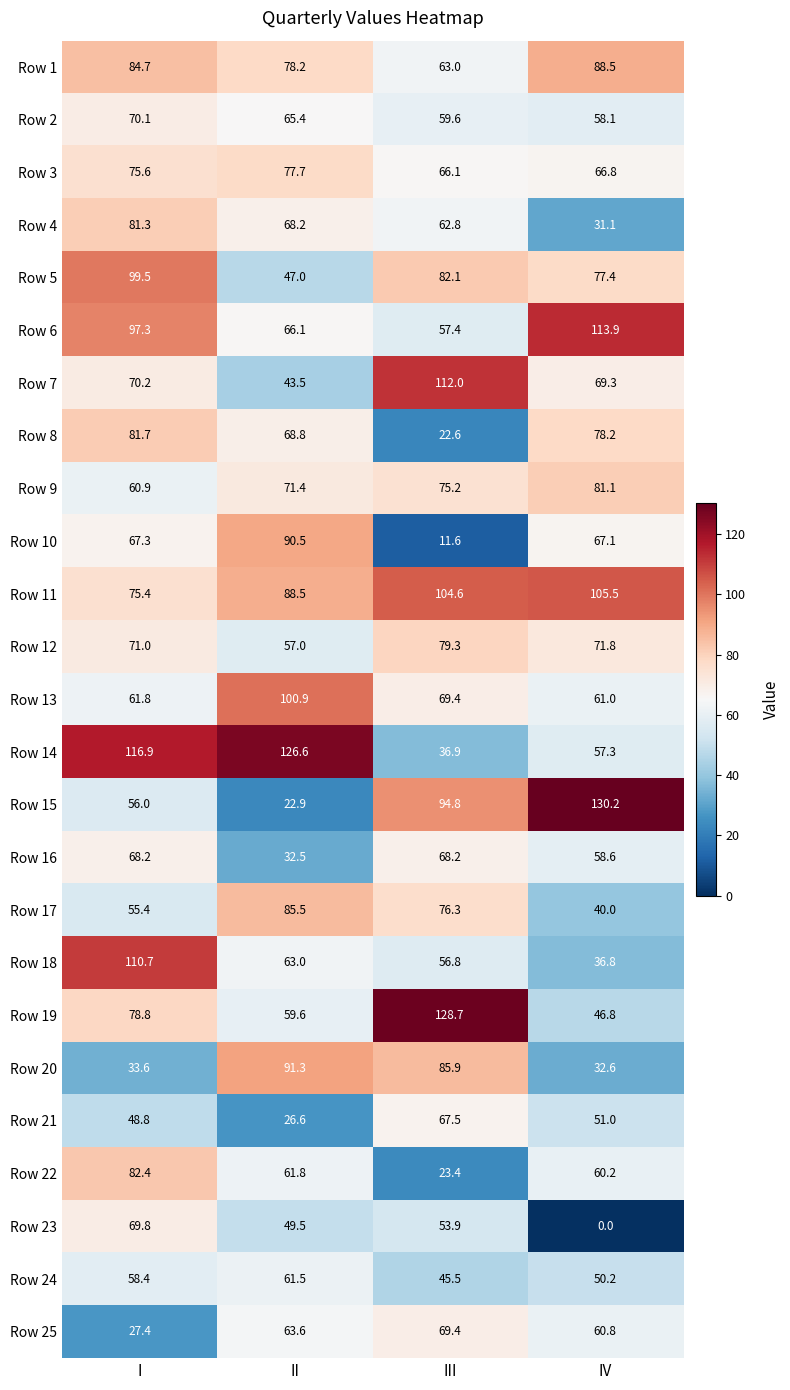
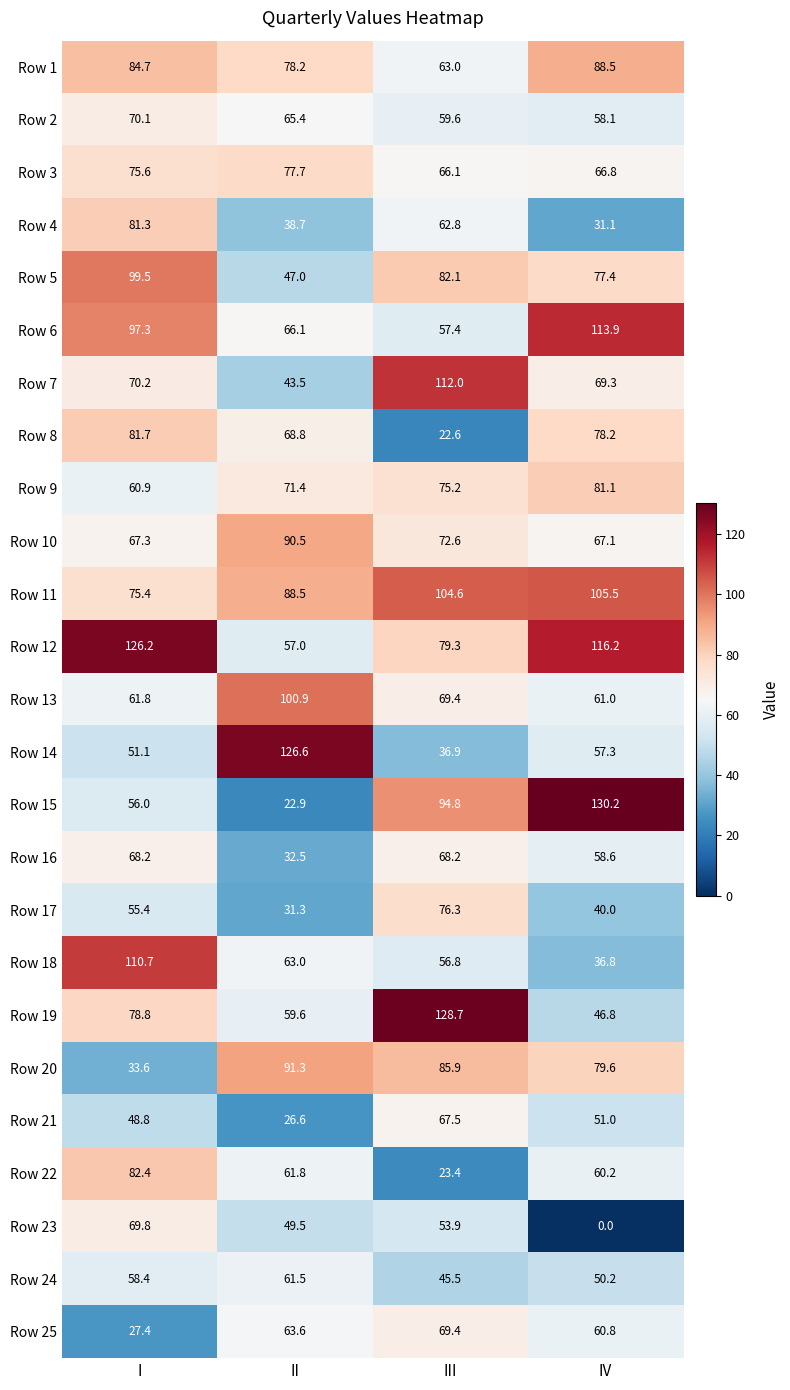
Row 4, II: 68.2 -> 38.7
Row 10, III: 11.6 -> 72.6
Row 12, I: 71.0 -> 126.2
Row 12, IV: 71.8 -> 116.2
Row 14, I: 116.9 -> 51.1
Row 17, II: 85.5 -> 31.3
Row 20, IV: 32.6 -> 79.6
